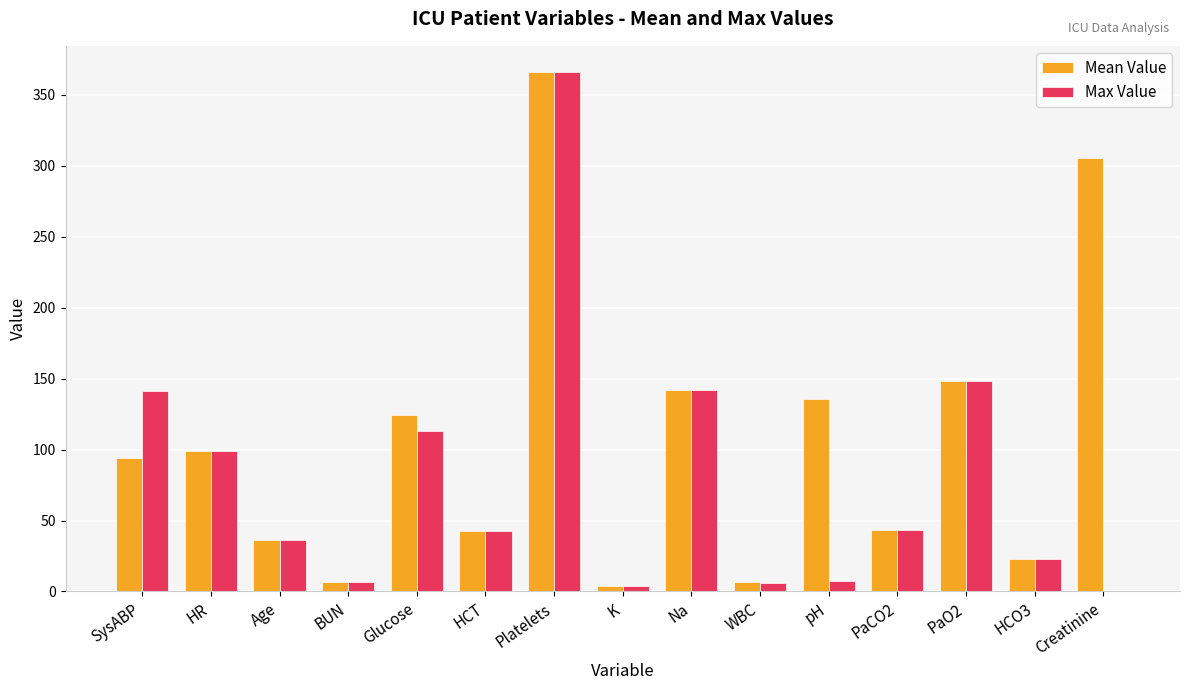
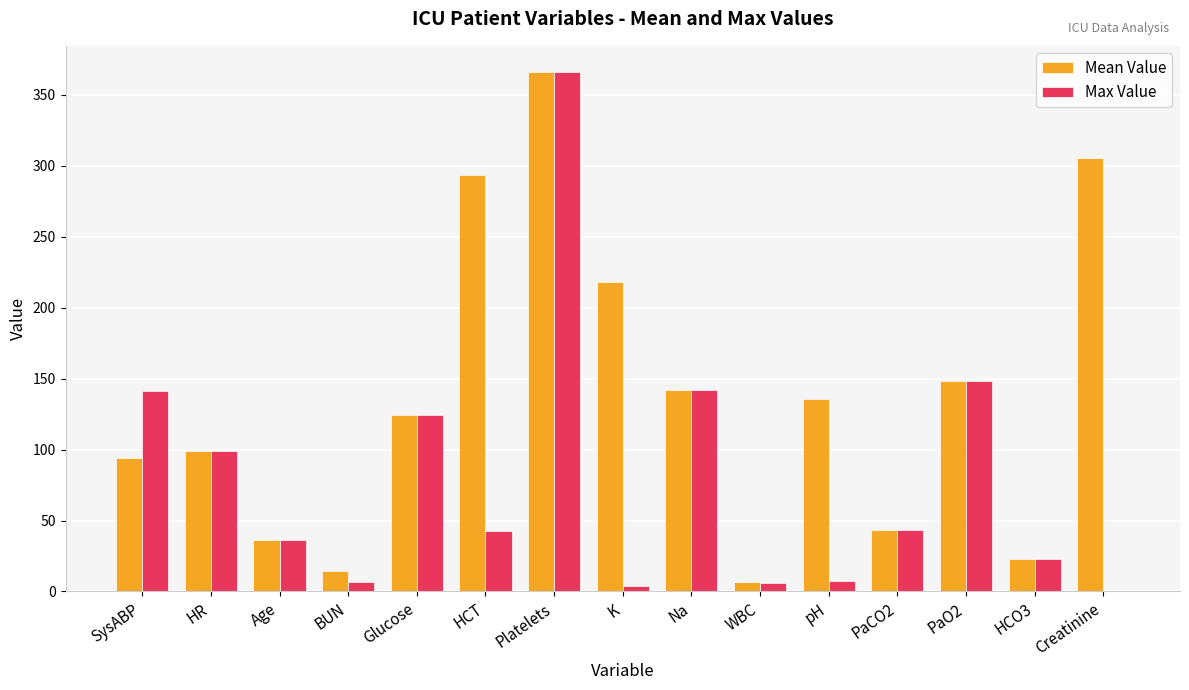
Mean Value, BUN: 7 -> 15
Max Value, Glucose: 113 -> 124
Mean Value, HCT: 43 -> 294
Mean Value, K: 4 -> 218
